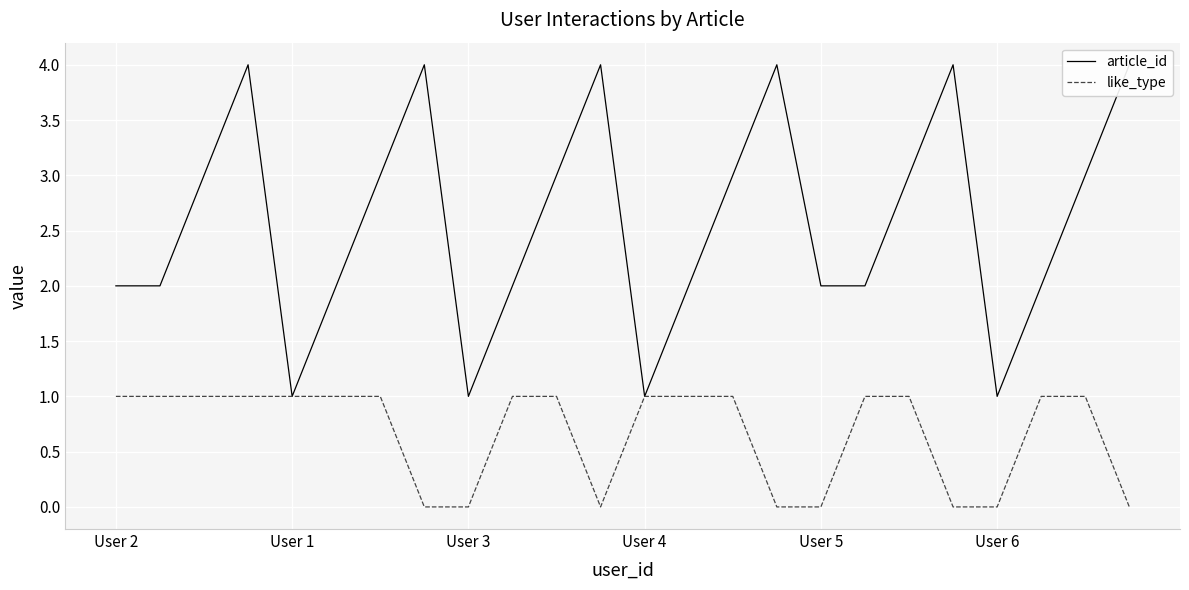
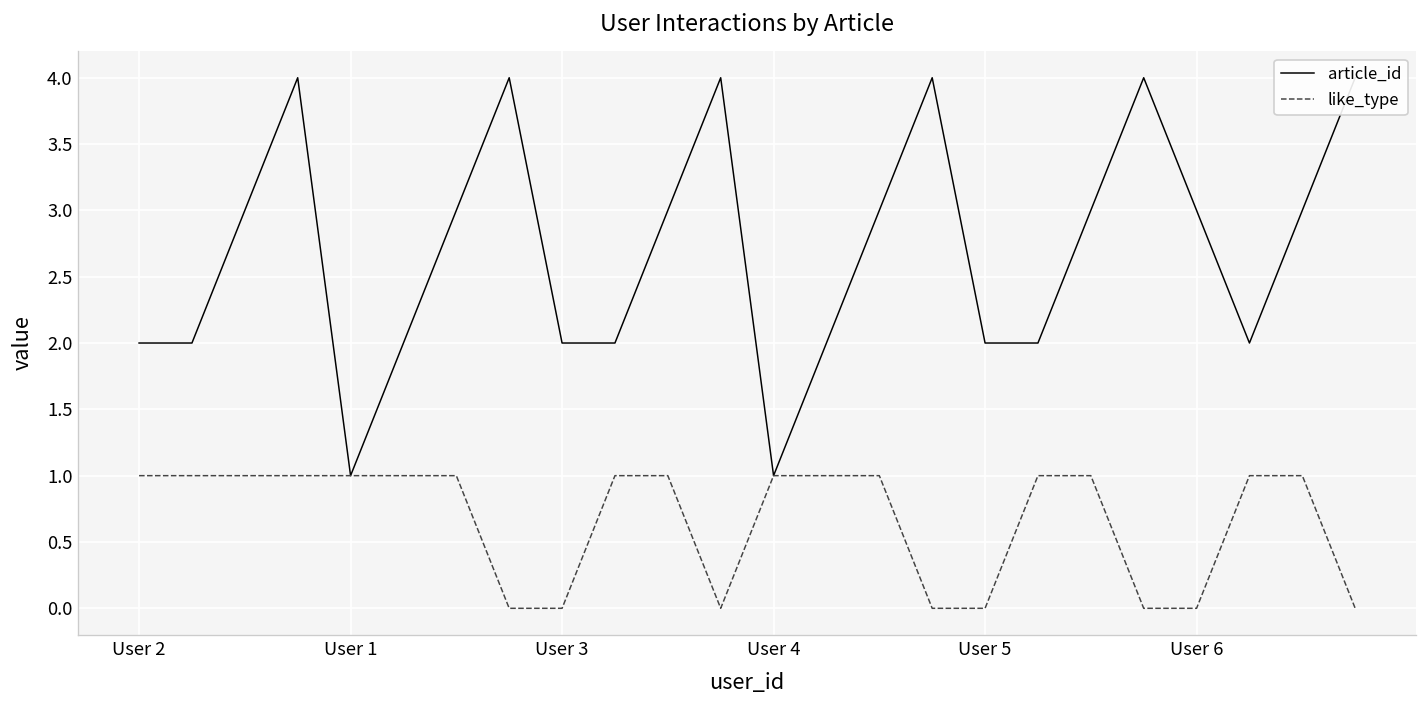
article_id, User 3: 1 -> 2
article_id, User 6: 1 -> 3
